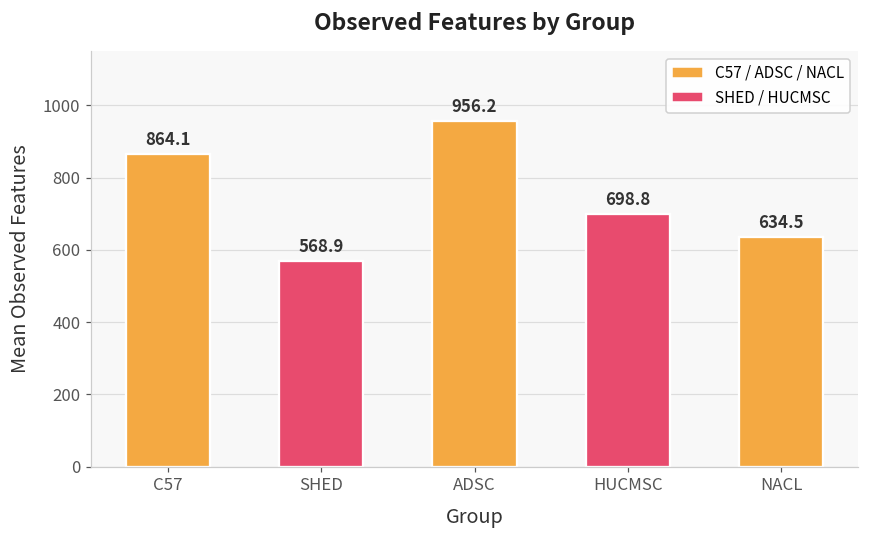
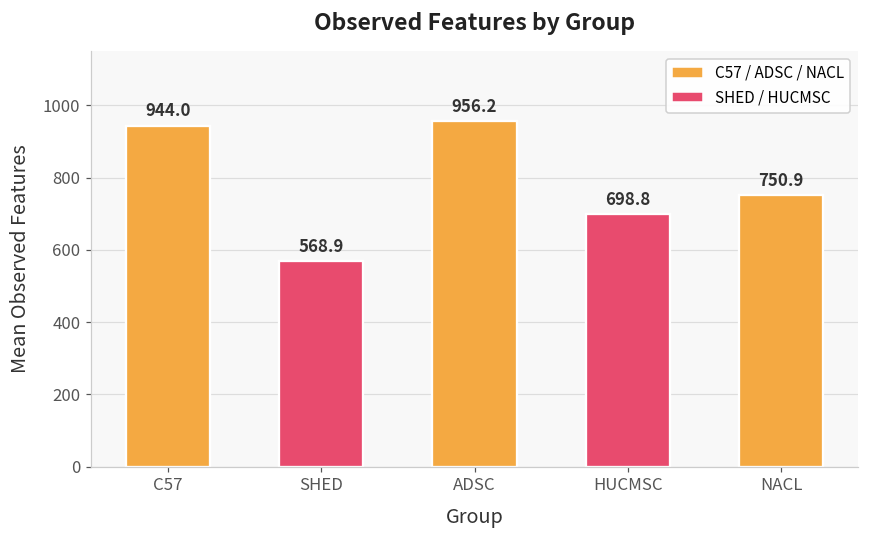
C57: 864.1 -> 944.0
NACL: 634.5 -> 750.9
